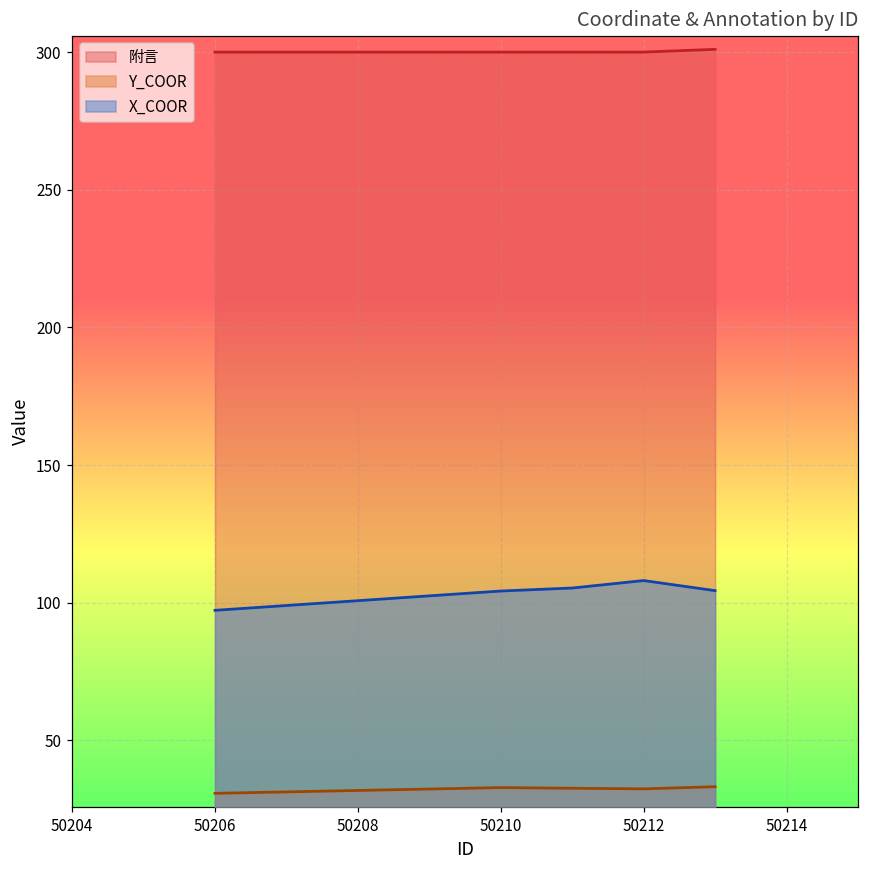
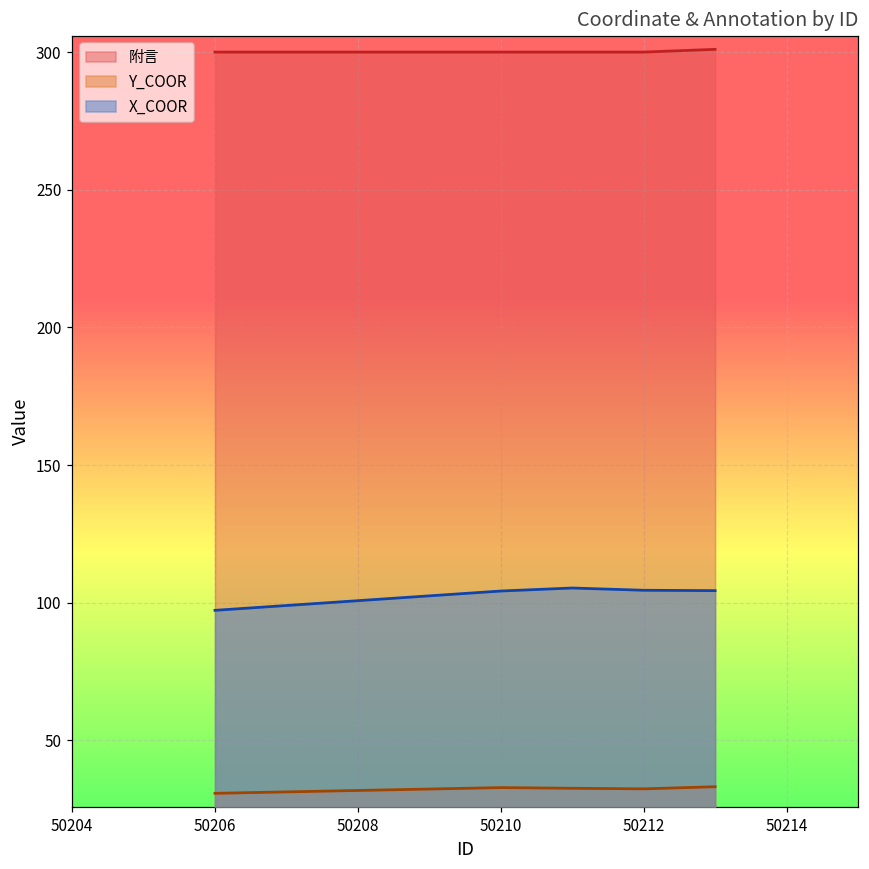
X_COOR, 50212: 108 -> 105
